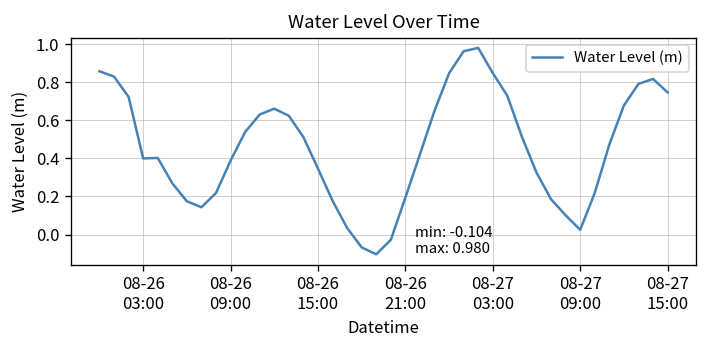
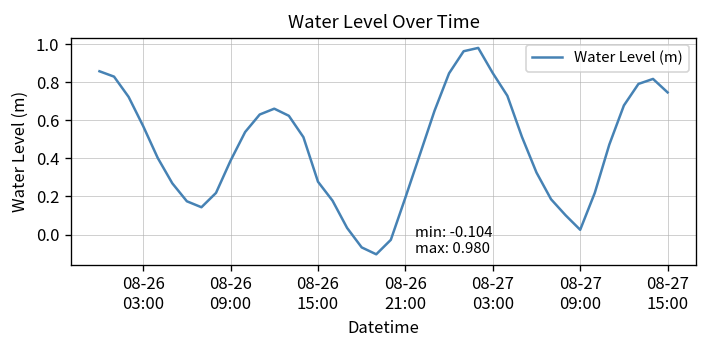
08-26 03:00: 0.40 -> 0.57
08-26 15:00: 0.35 -> 0.28
